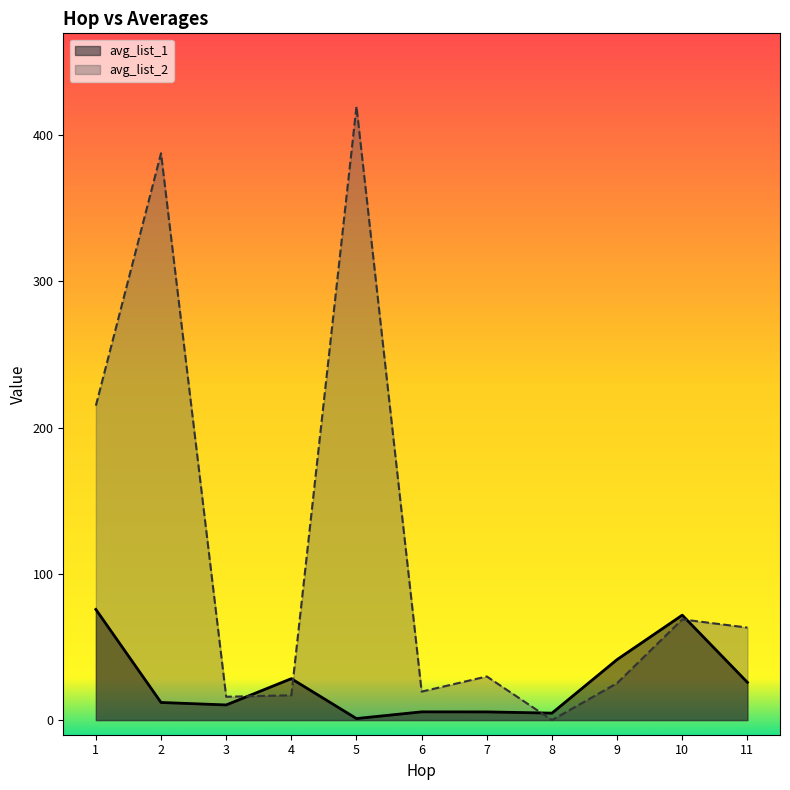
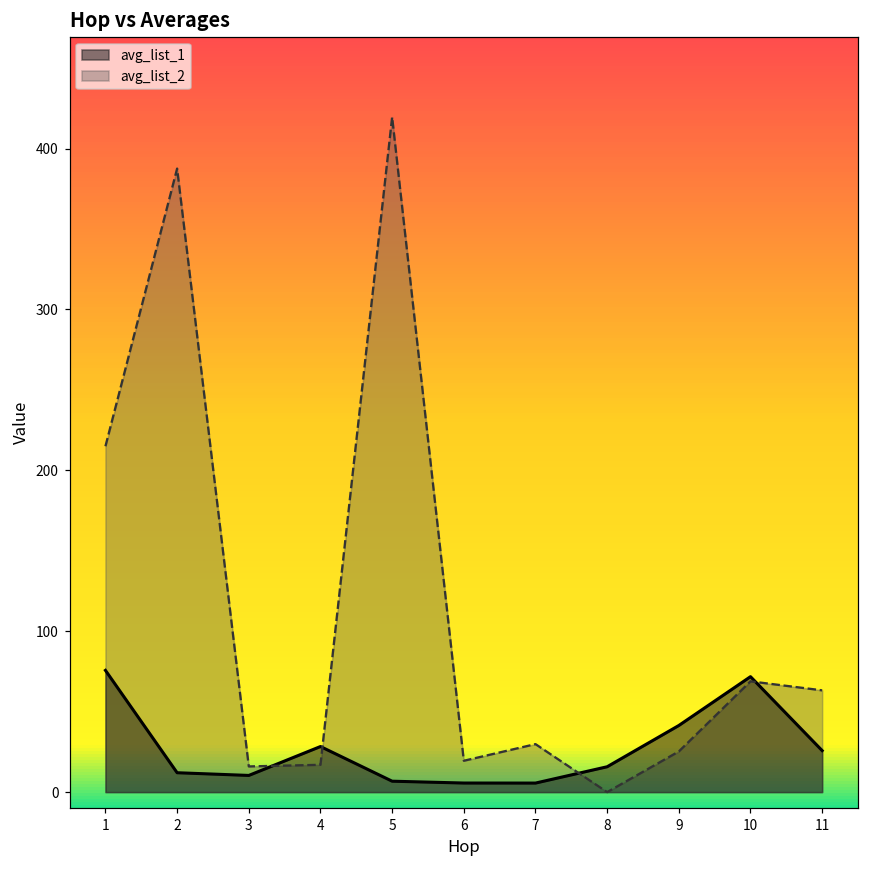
avg_list_1, 5: 1 -> 7
avg_list_1, 8: 5 -> 16
